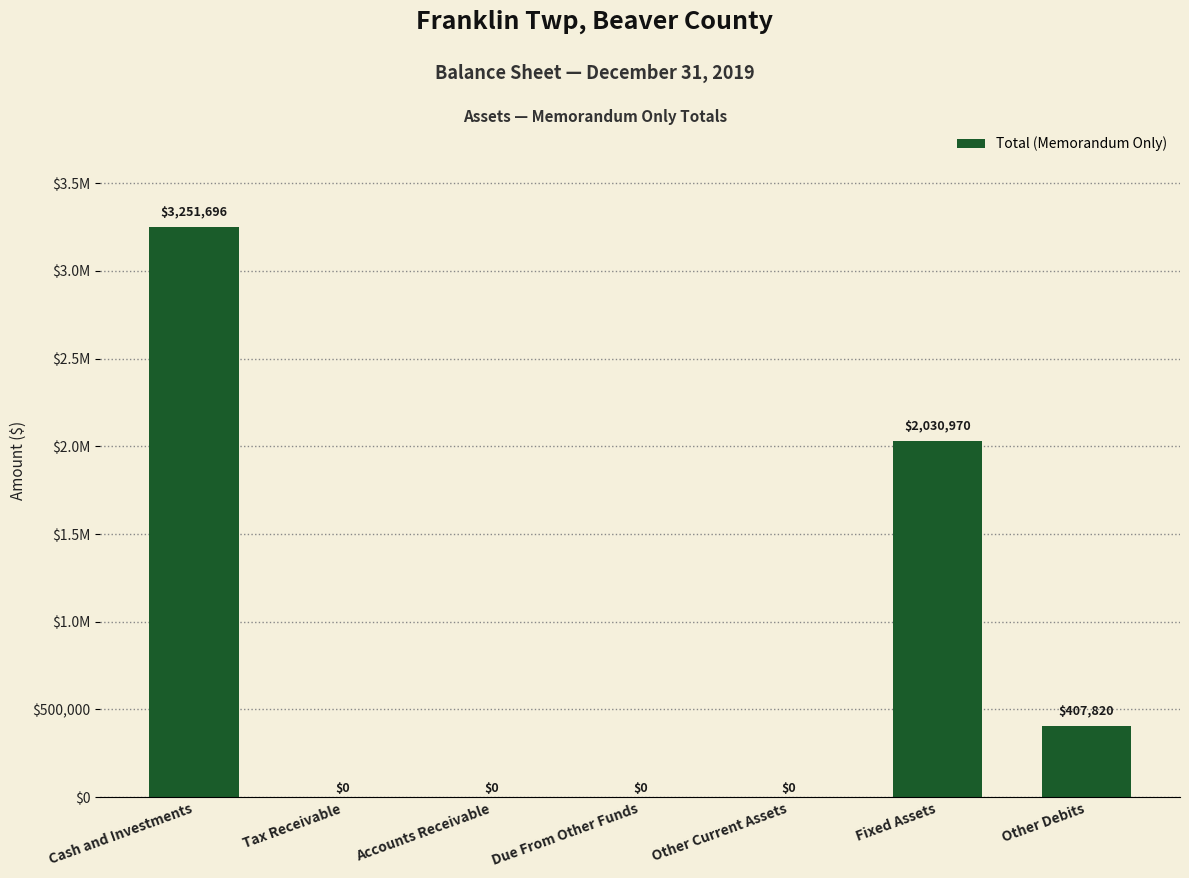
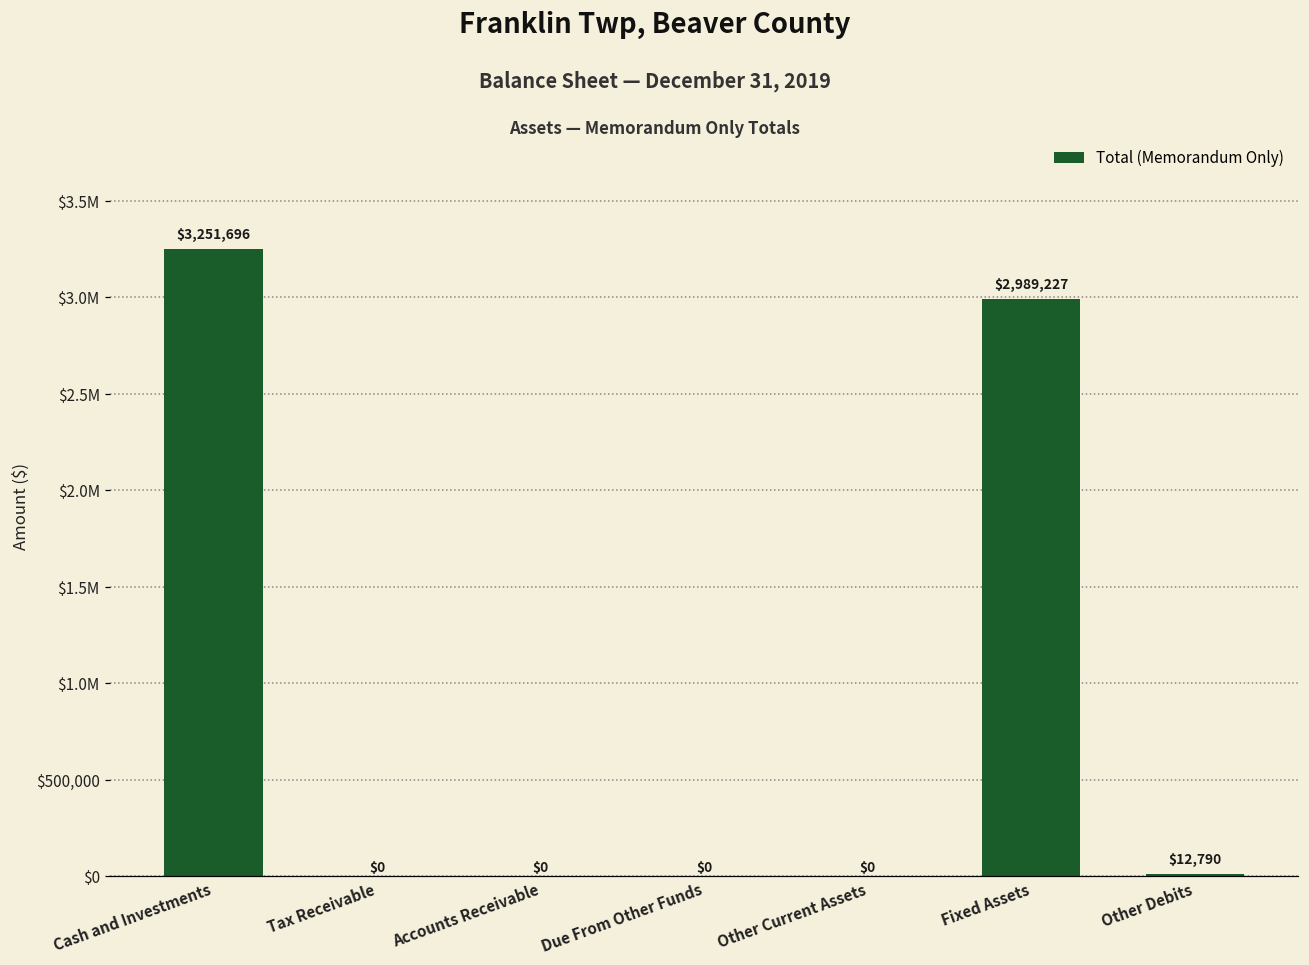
Fixed Assets: $2,030,970 -> $2,989,227
Other Debits: $407,820 -> $12,790
